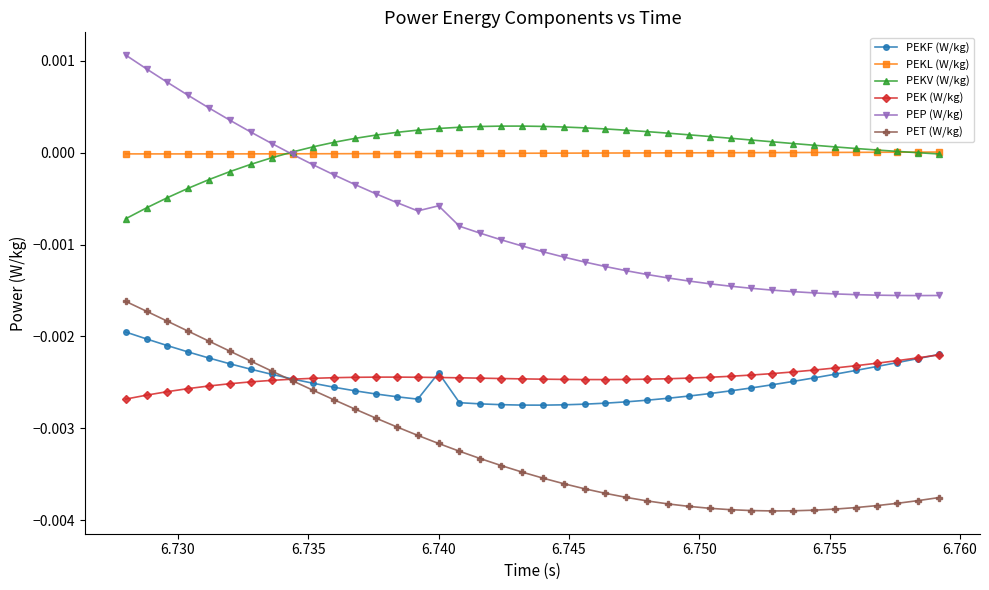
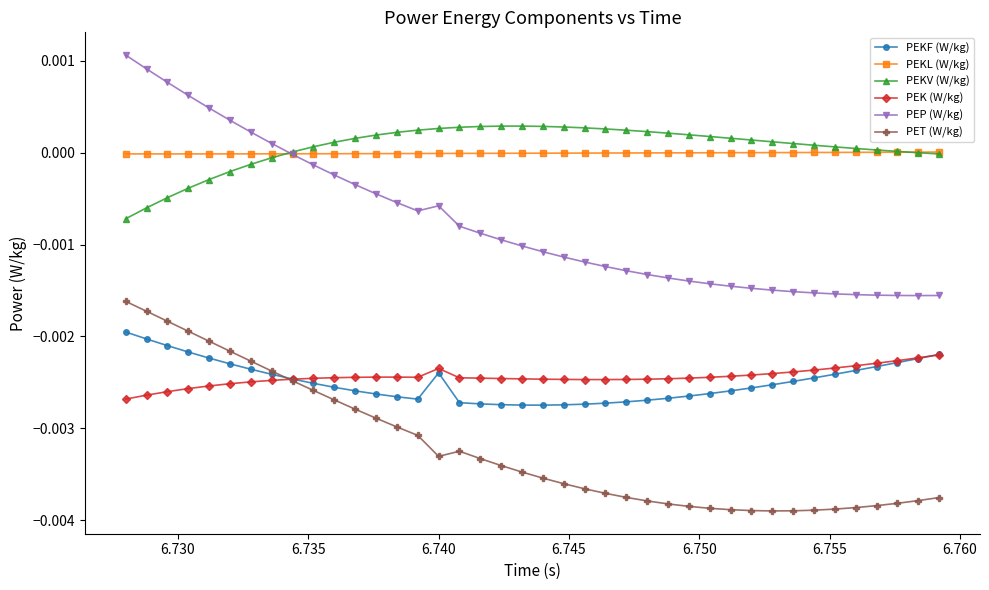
PEK (W/kg), 6.740: -0.0024 -> -0.0023
PET (W/kg), 6.740: -0.0032 -> -0.0033
